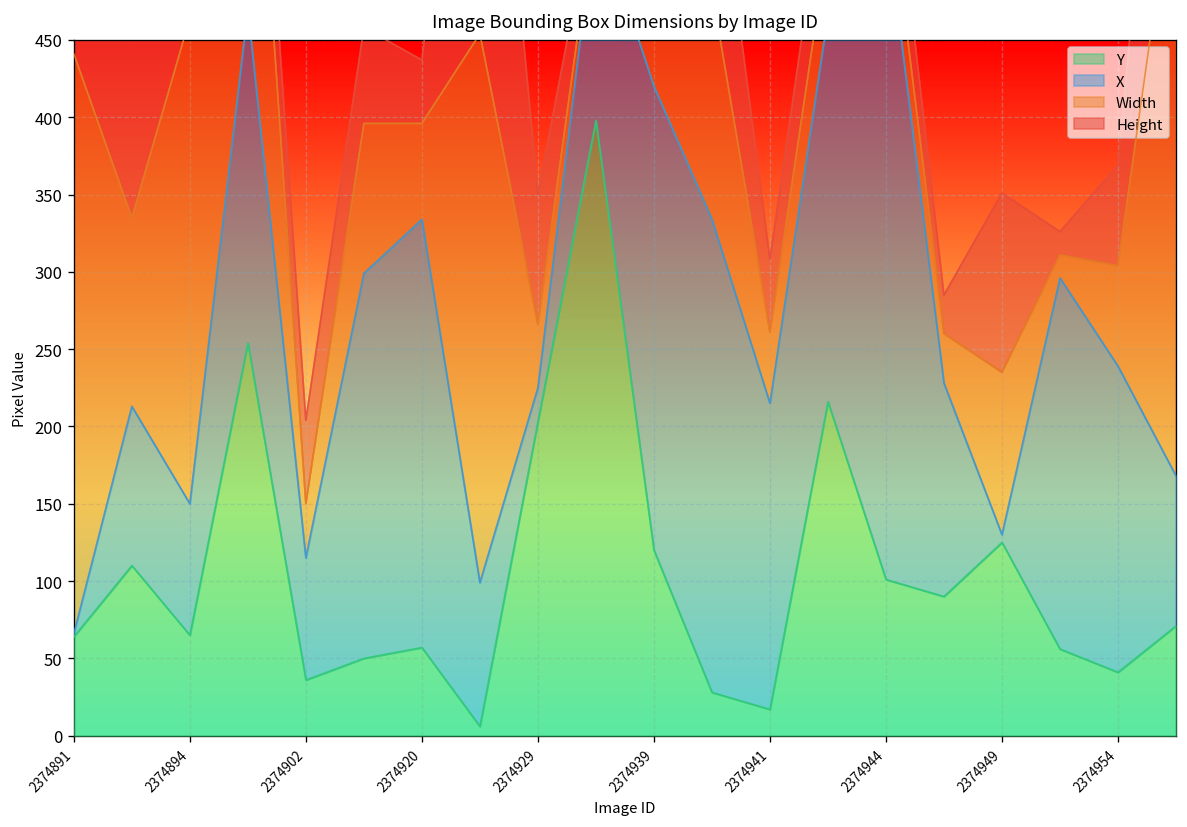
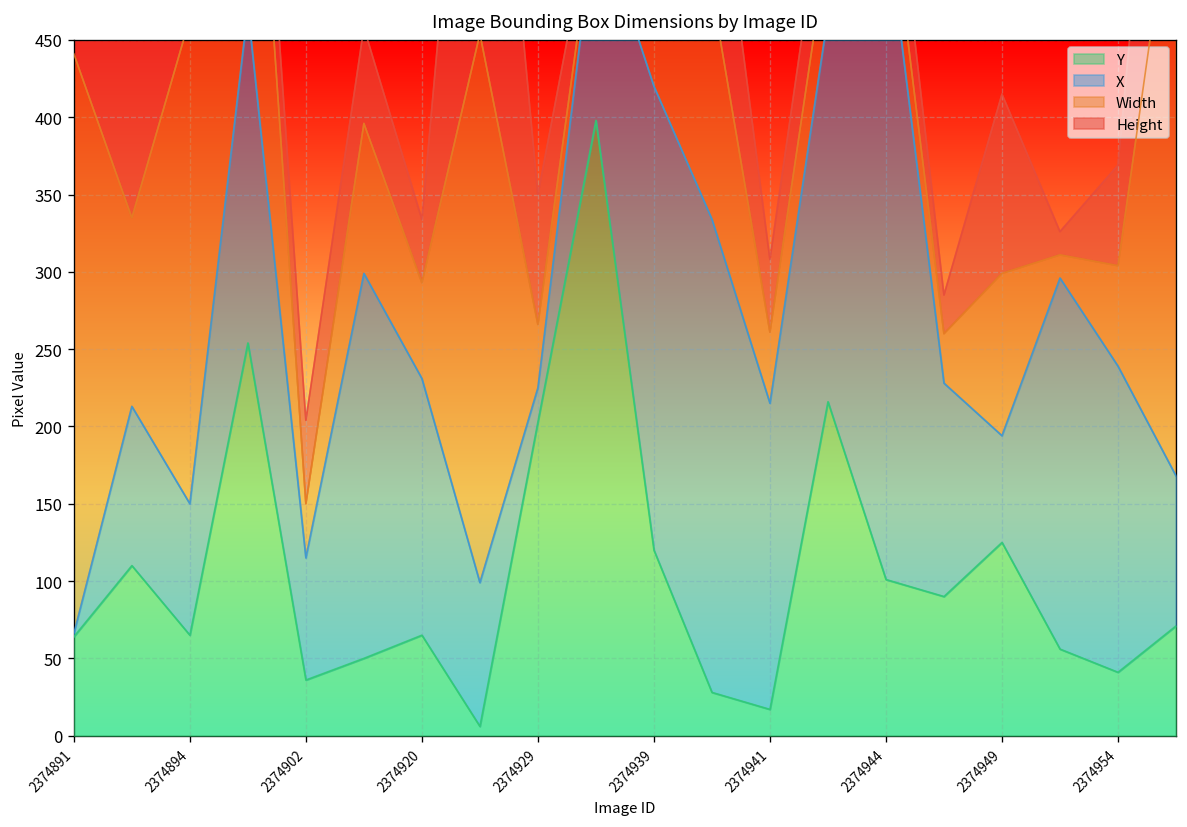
Y, 2374920: 57 -> 65
X, 2374920: 277 -> 166
X, 2374949: 5 -> 69
